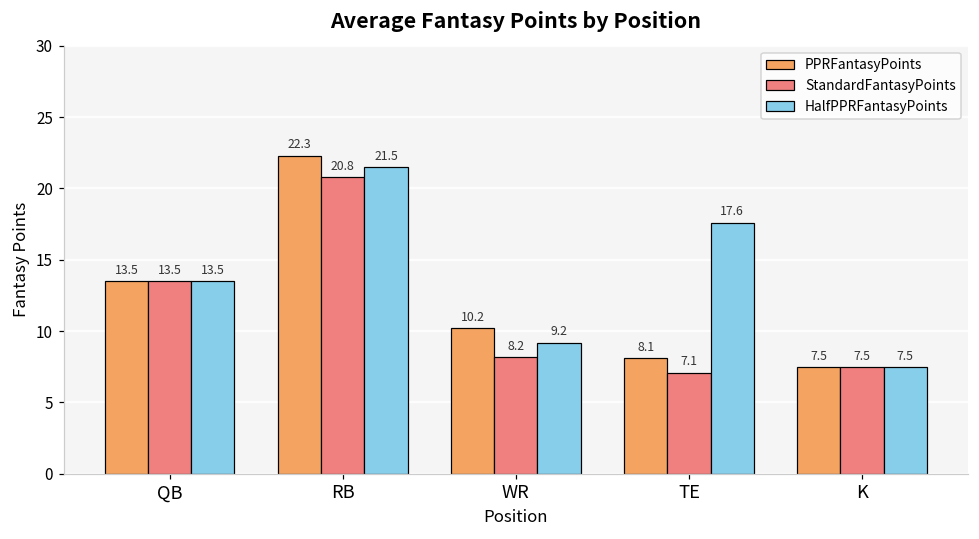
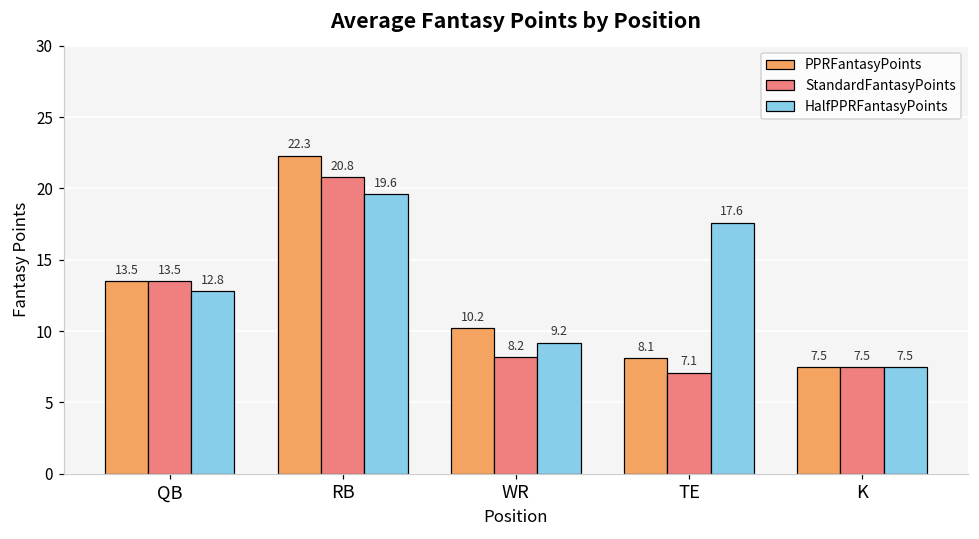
HalfPPRFantasyPoints, QB: 13.5 -> 12.8
HalfPPRFantasyPoints, RB: 21.5 -> 19.6
